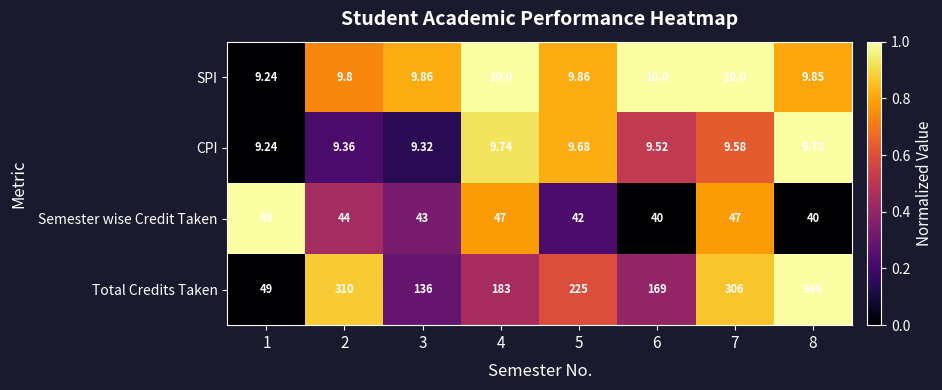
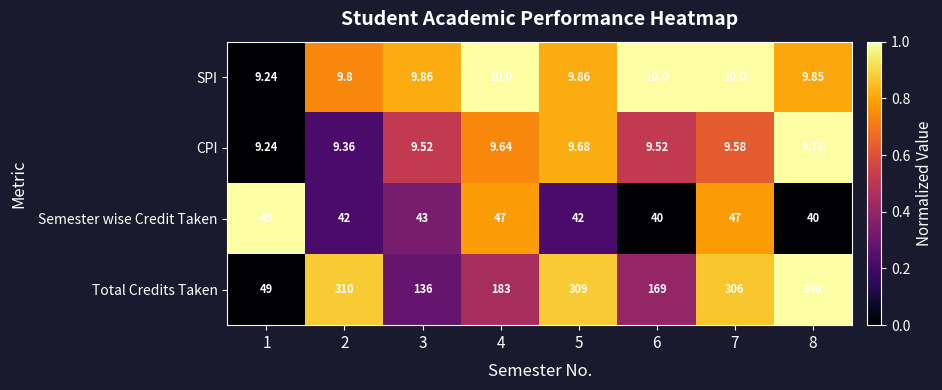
CPI, 3: 9.32 -> 9.52
CPI, 4: 9.74 -> 9.64
Semester wise Credit Taken, 2: 44 -> 42
Total Credits Taken, 5: 225 -> 309
